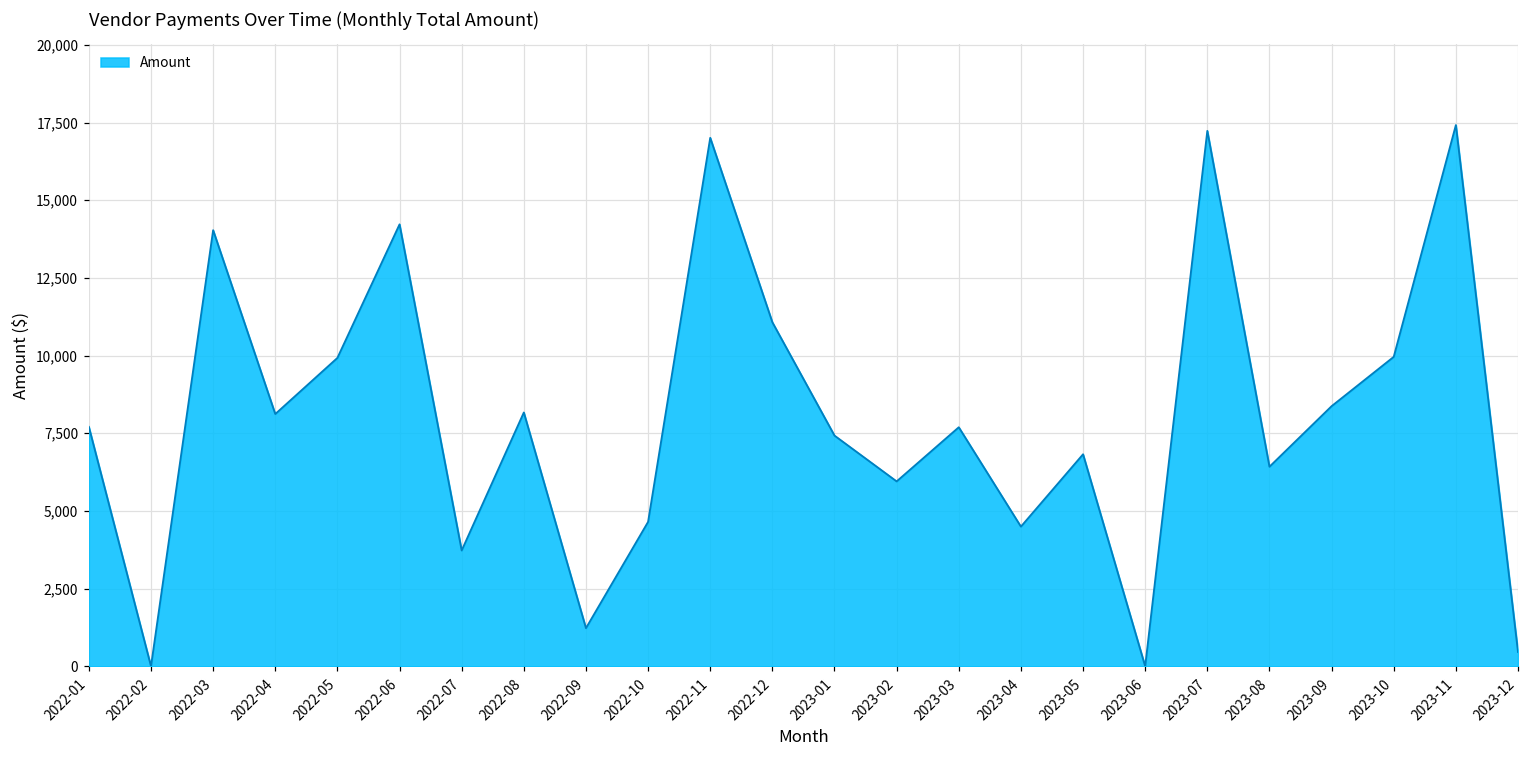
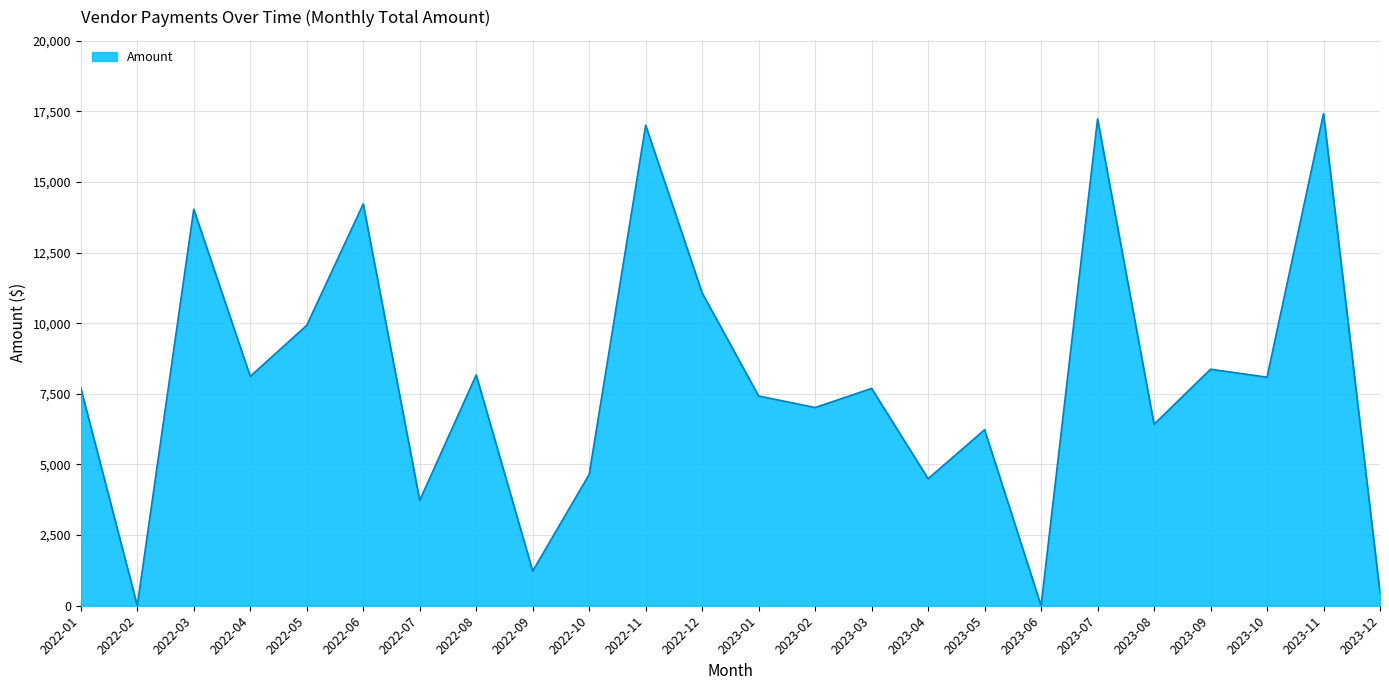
2023-02: 6,000 -> 7,000
2023-05: 6,800 -> 6,200
2023-10: 10,000 -> 8,100
